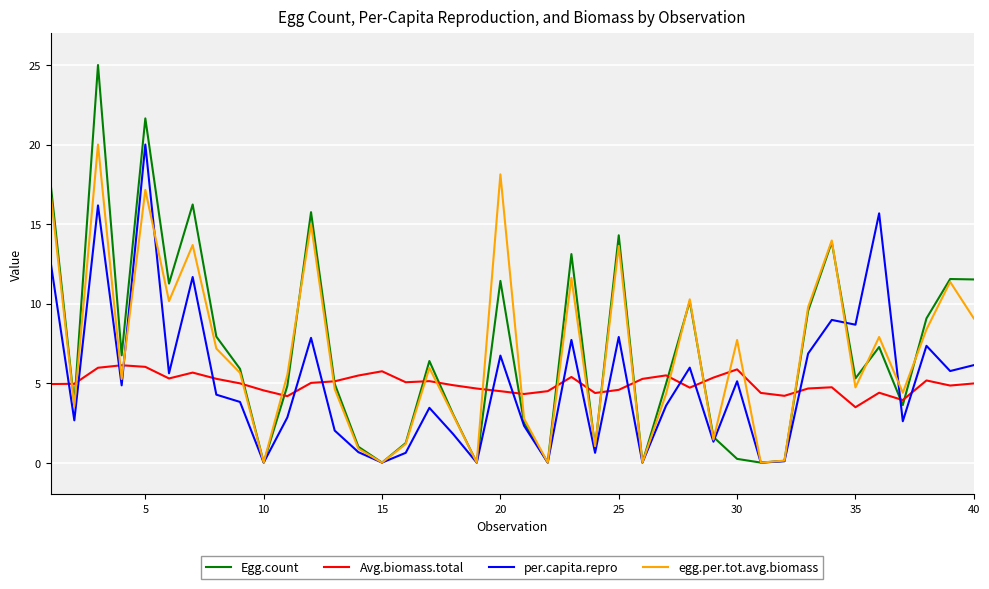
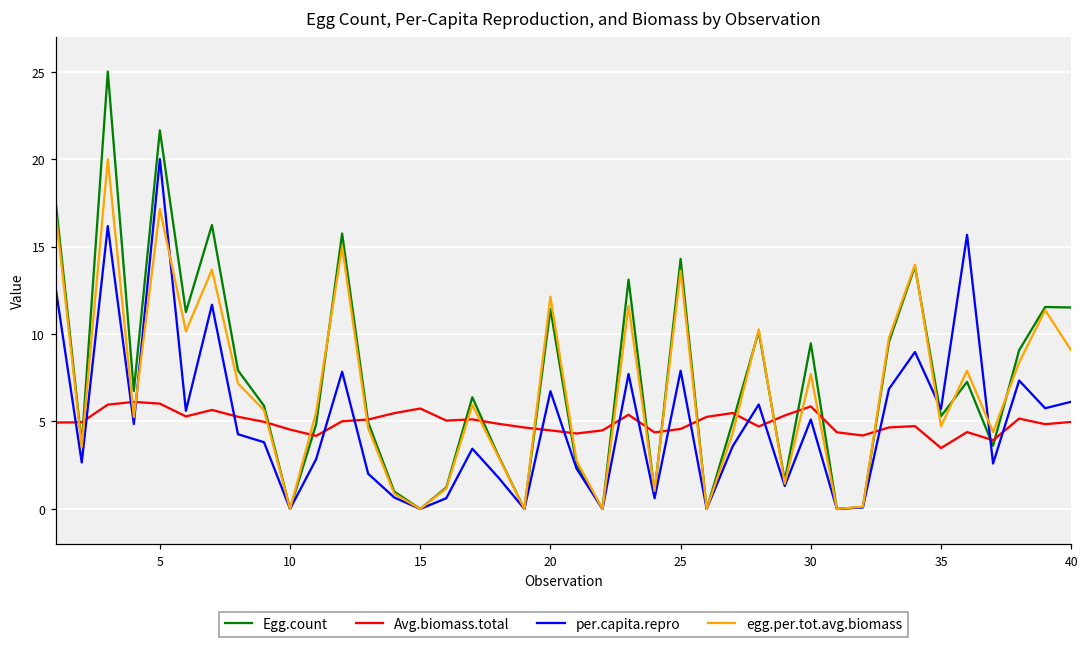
egg.per.tot.avg.biomass, 20: 18.1 -> 12.1
Egg.count, 30: 0.2 -> 9.5
per.capita.repro, 35: 8.7 -> 5.7
